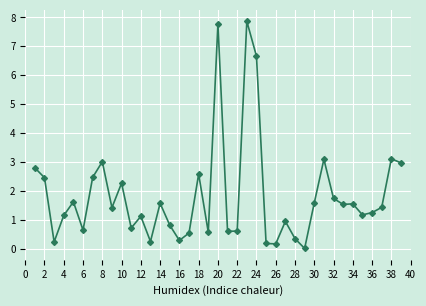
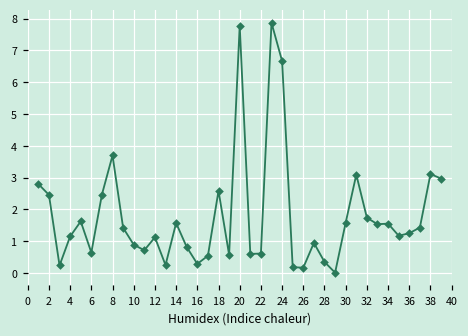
8: 3.0 -> 3.7
10: 2.3 -> 0.9
